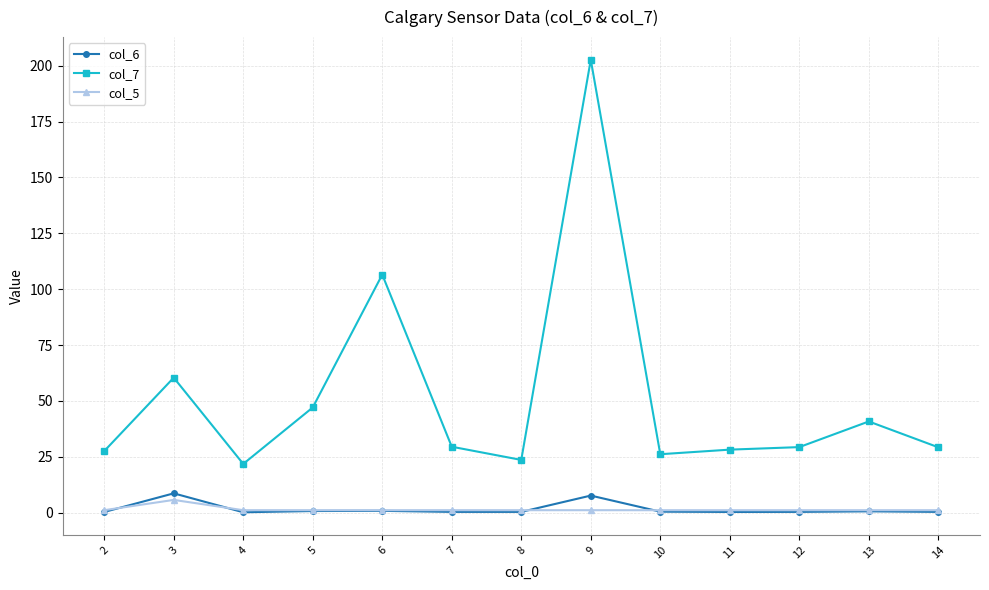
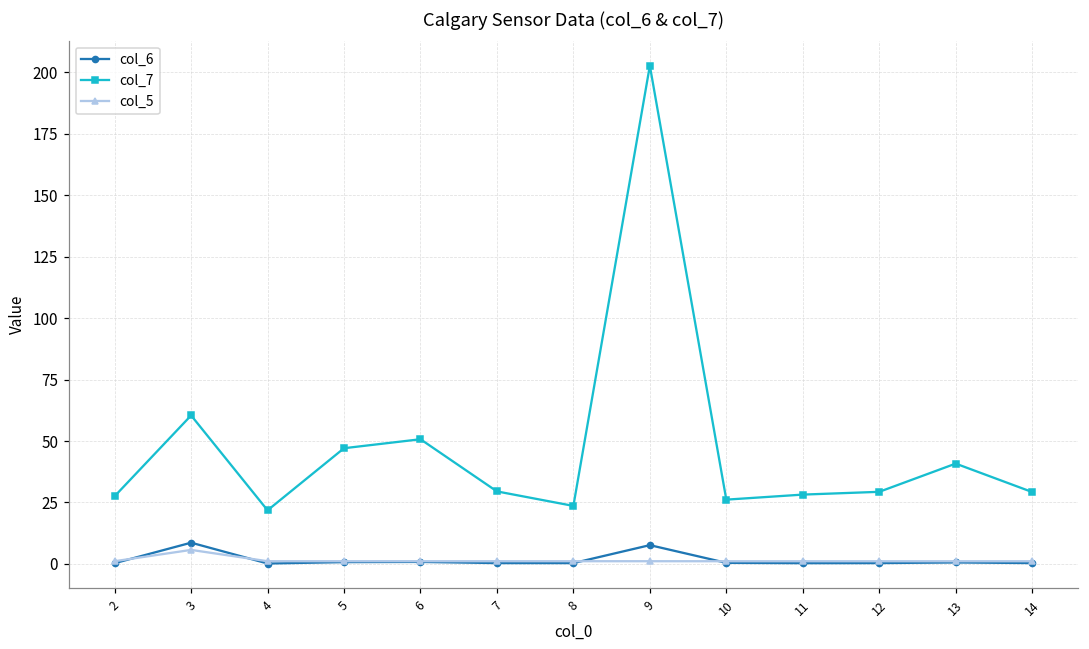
col_7, 6: 107 -> 51
